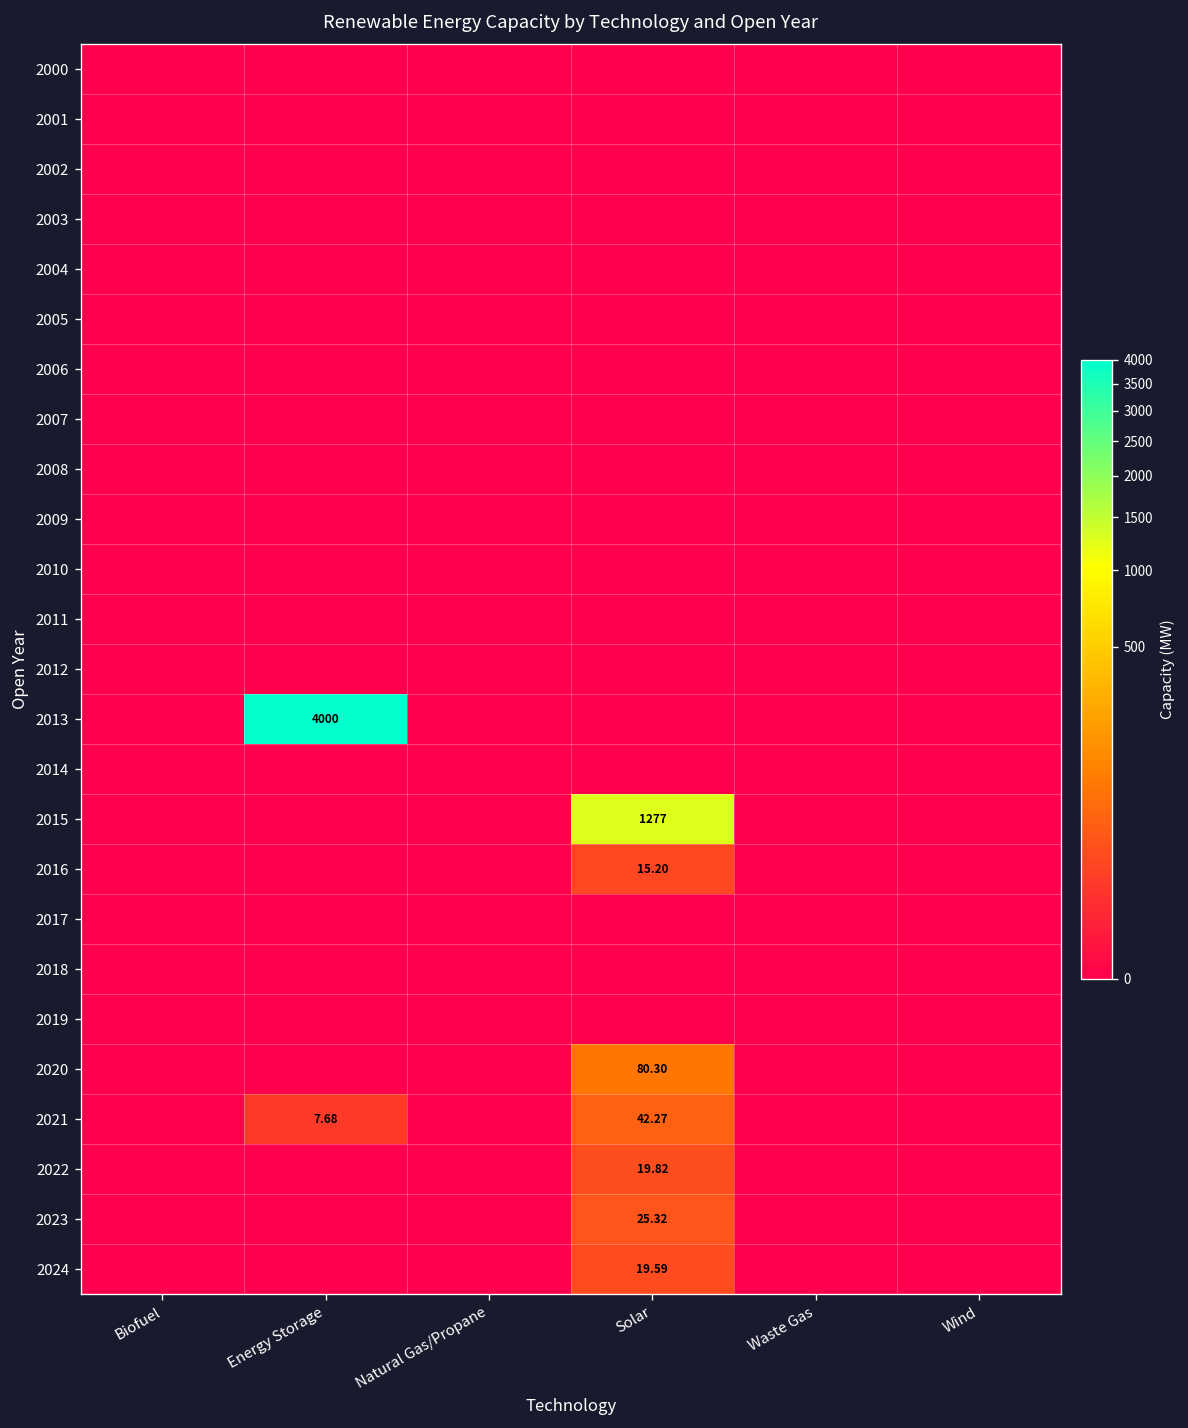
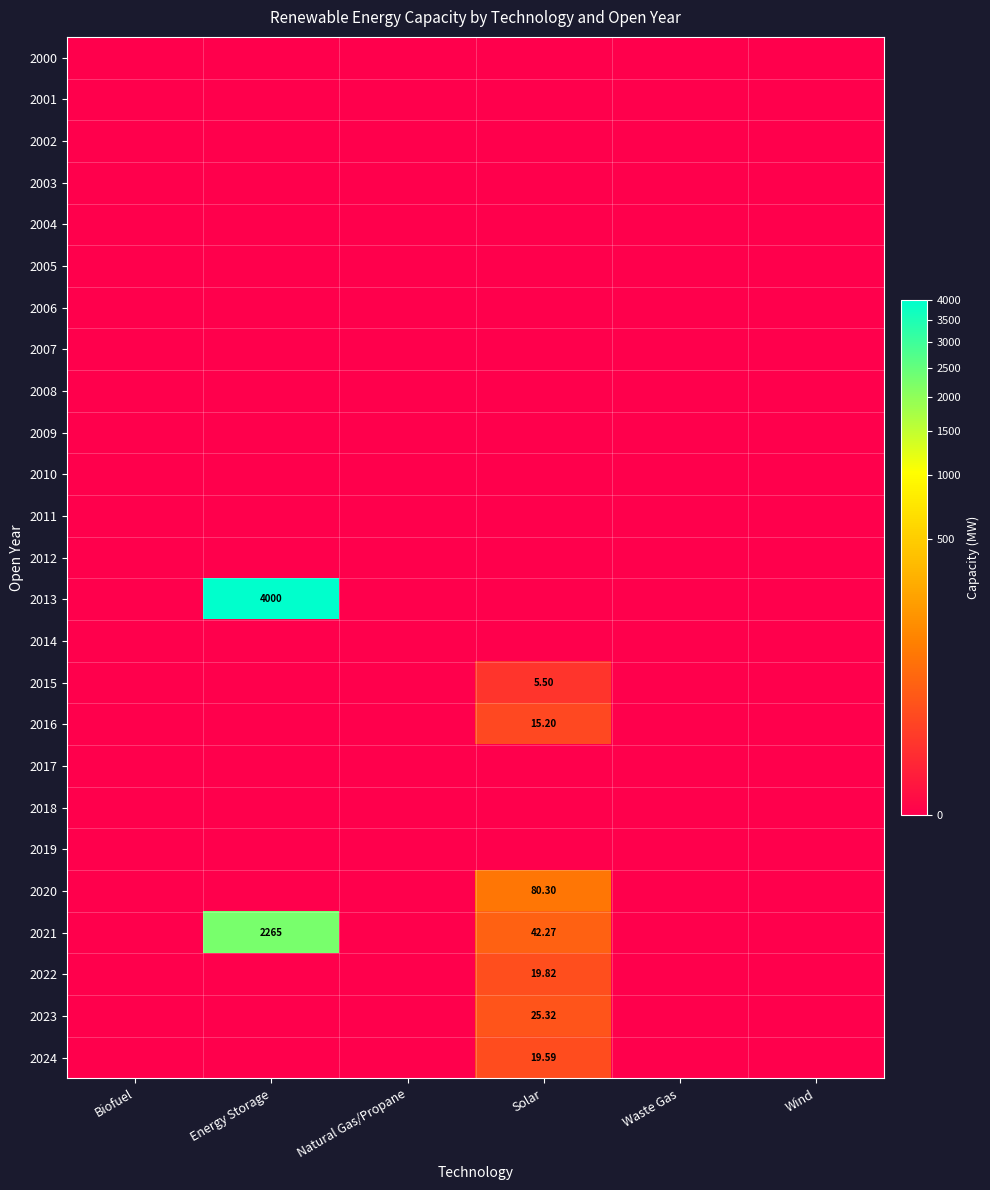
2015, Solar: 1277 -> 5.50
2021, Energy Storage: 7.68 -> 2265
